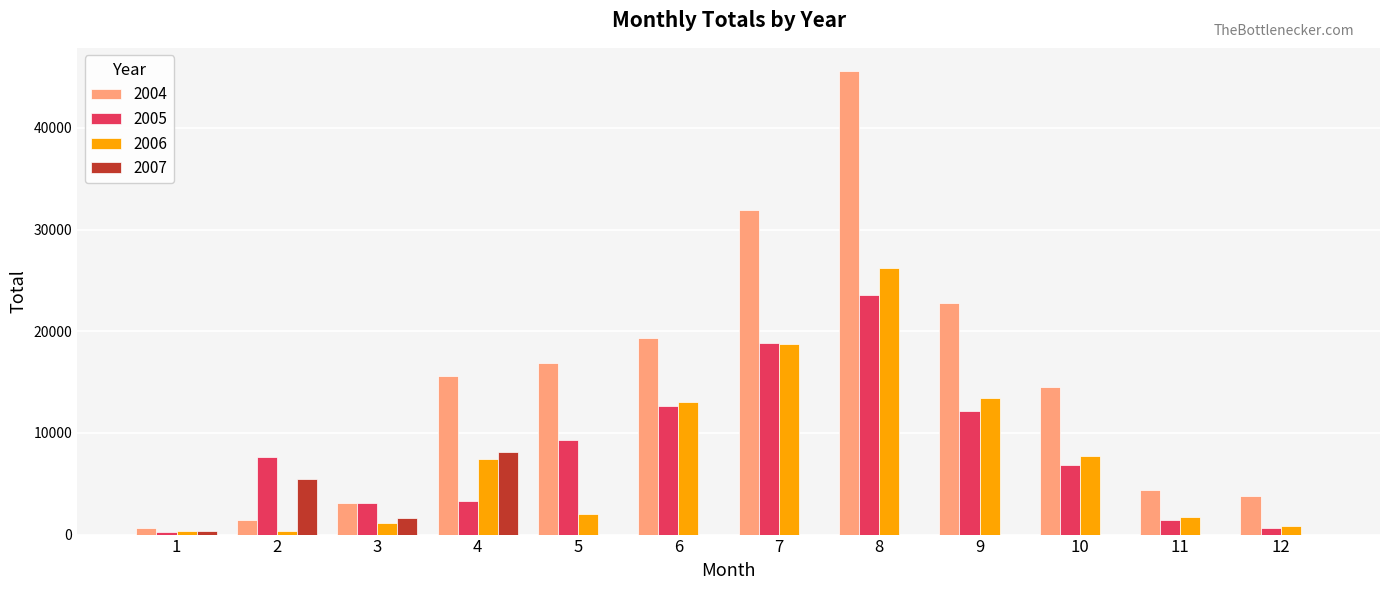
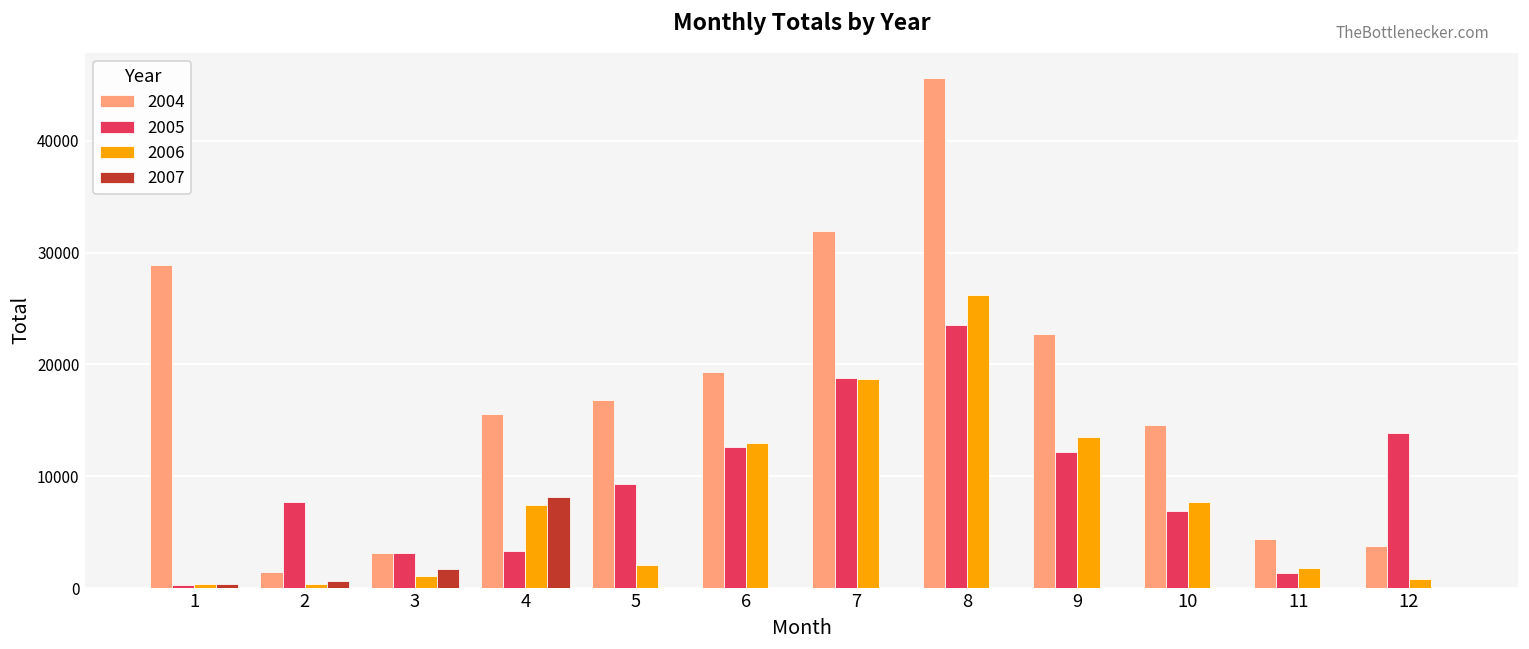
2004, 1: 600 -> 28900
2007, 2: 5500 -> 700
2005, 12: 700 -> 13900
